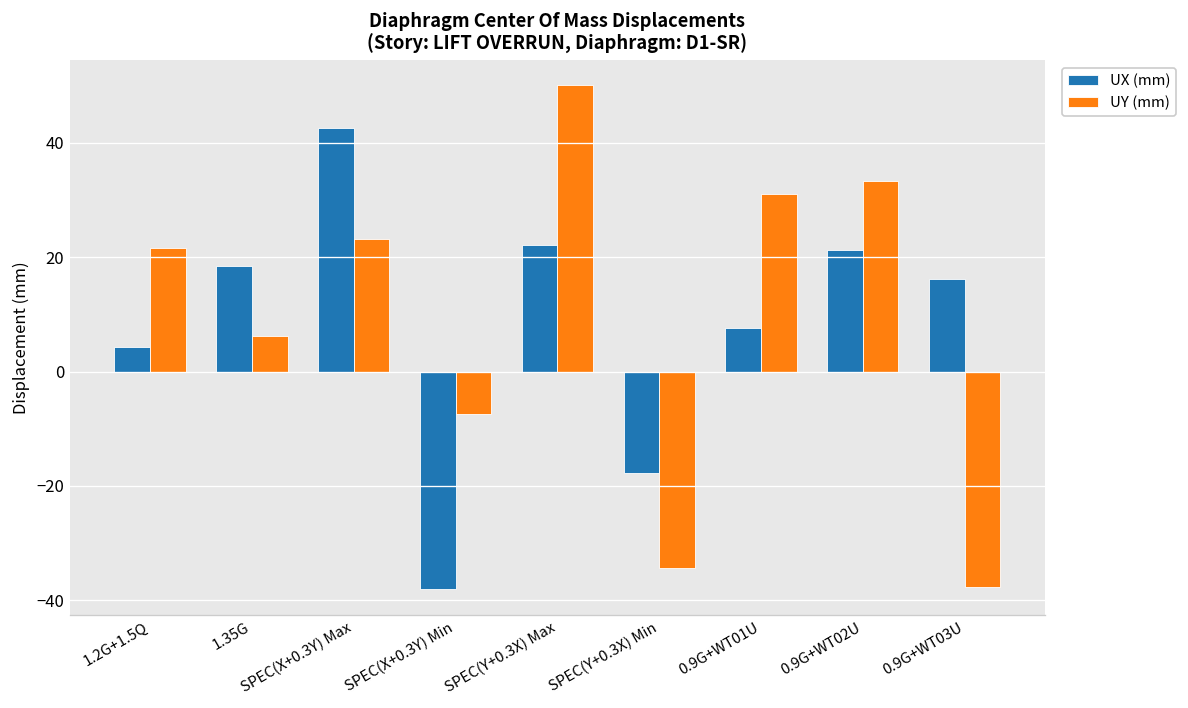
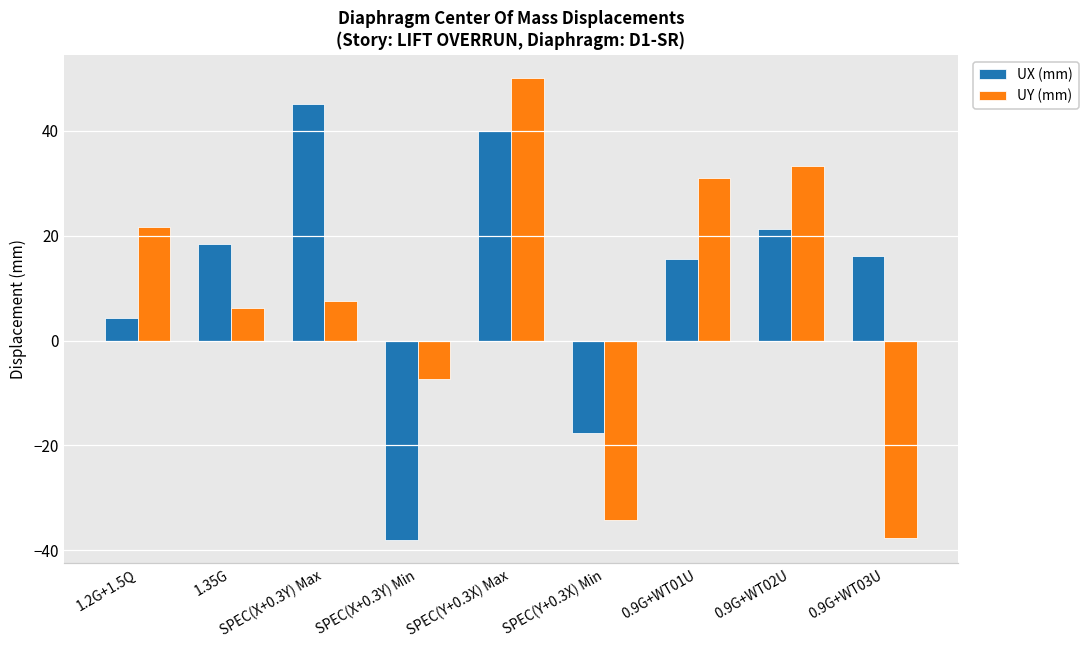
UX (mm), SPEC(X+0.3Y) Max: 42 -> 45
UY (mm), SPEC(X+0.3Y) Max: 23 -> 8
UX (mm), SPEC(Y+0.3X) Max: 22 -> 40
UX (mm), 0.9G+WT01U: 8 -> 15
